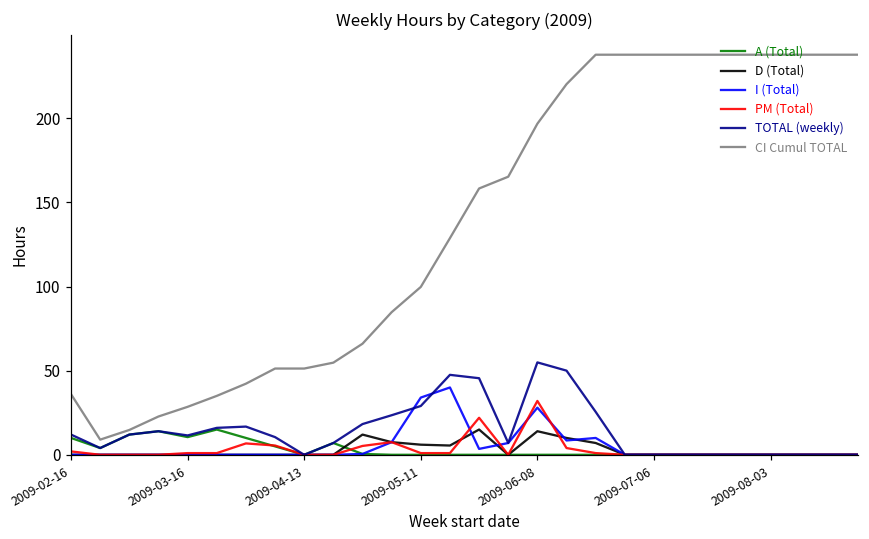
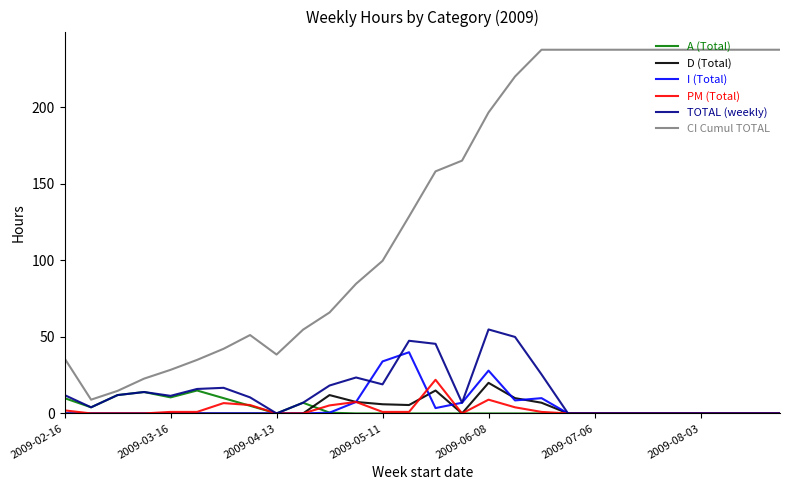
CI Cumul TOTAL, 2009-04-13: 51 -> 39
TOTAL (weekly), 2009-05-11: 29 -> 19
D (Total), 2009-06-08: 14 -> 20
PM (Total), 2009-06-08: 32 -> 9
